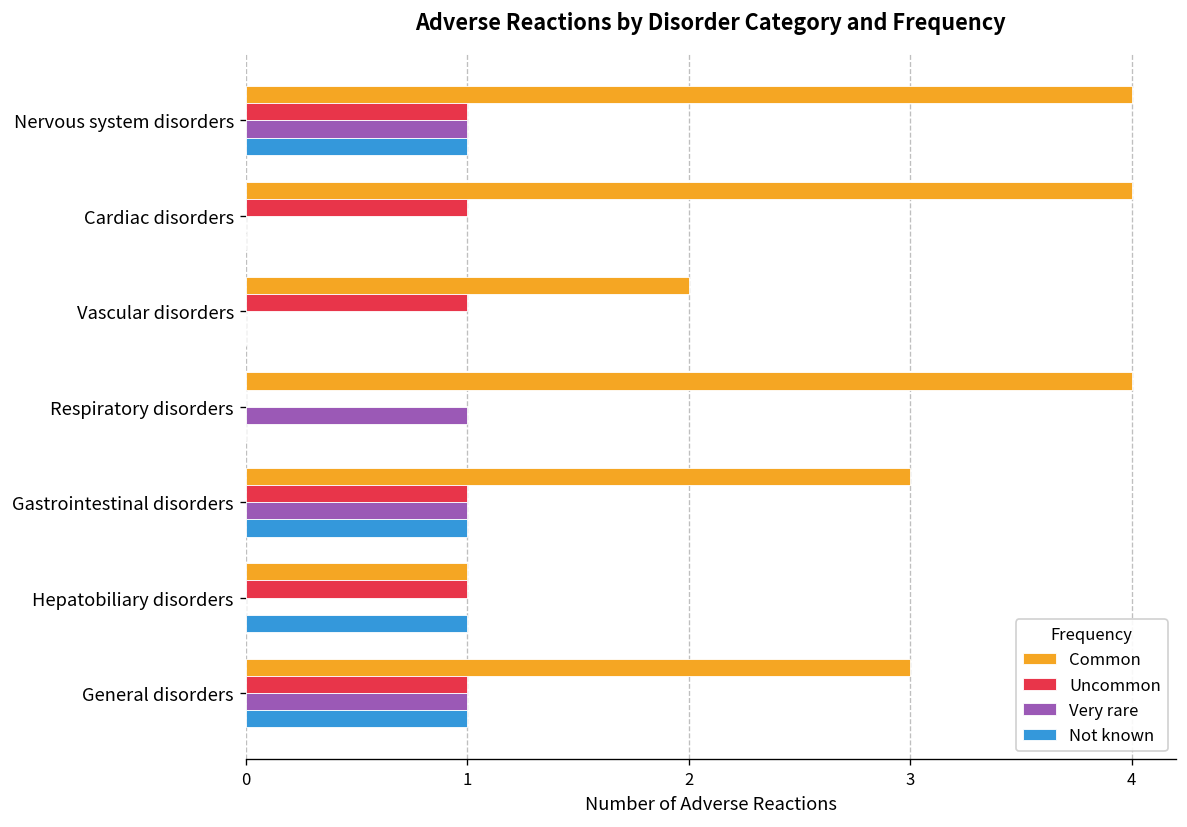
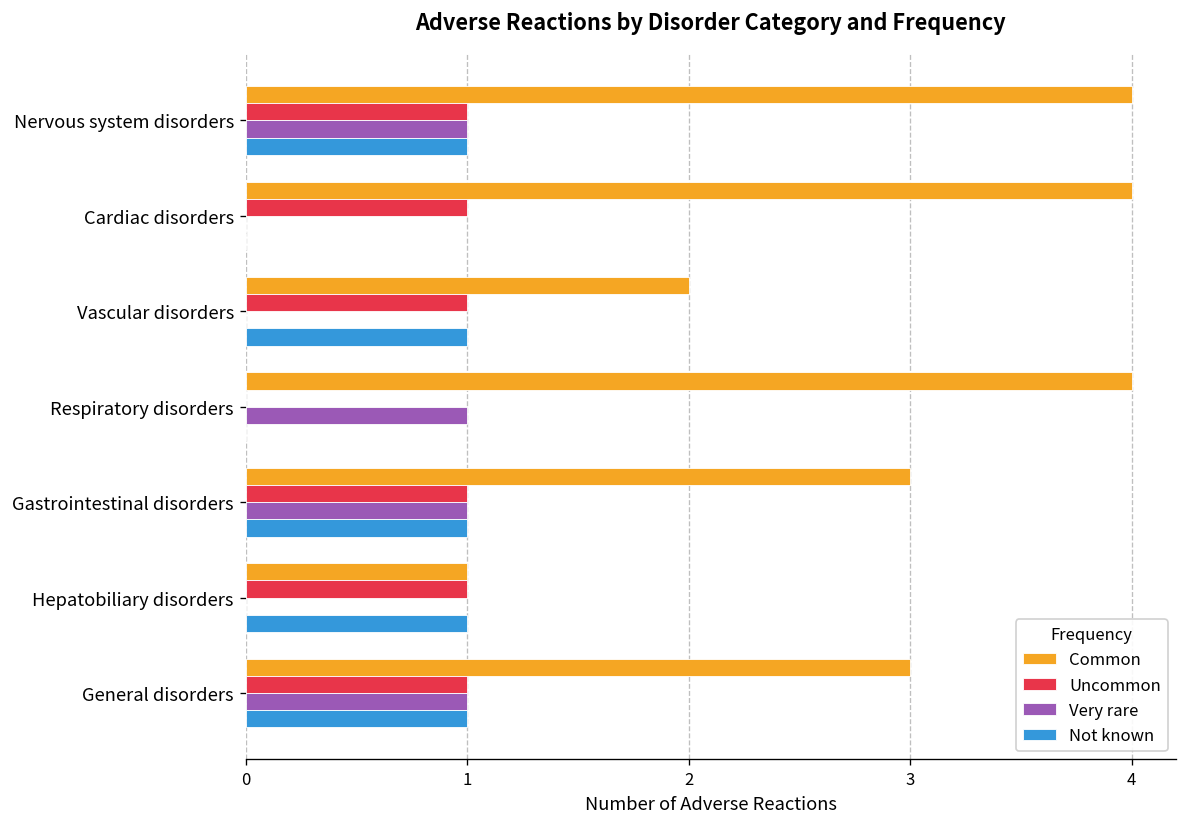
Not known, Vascular disorders: 0 -> 1
